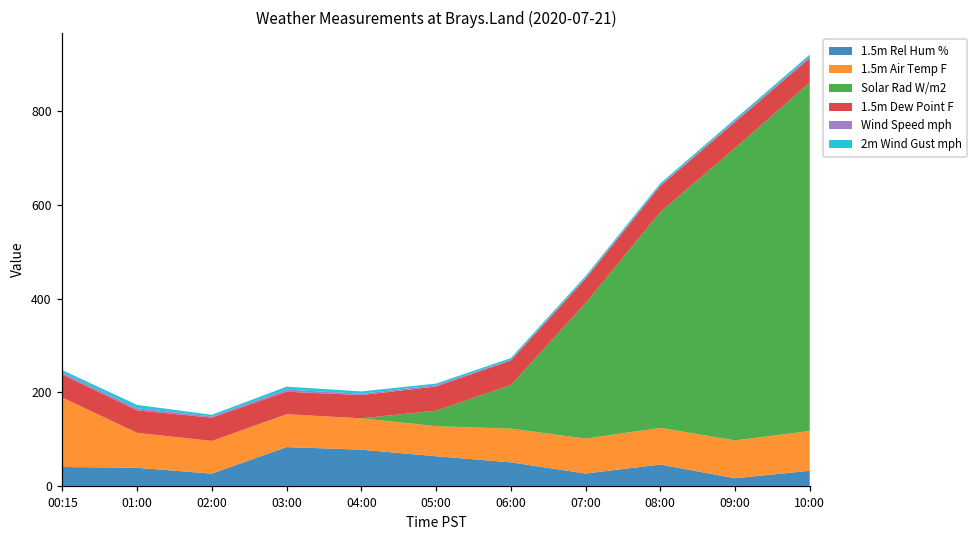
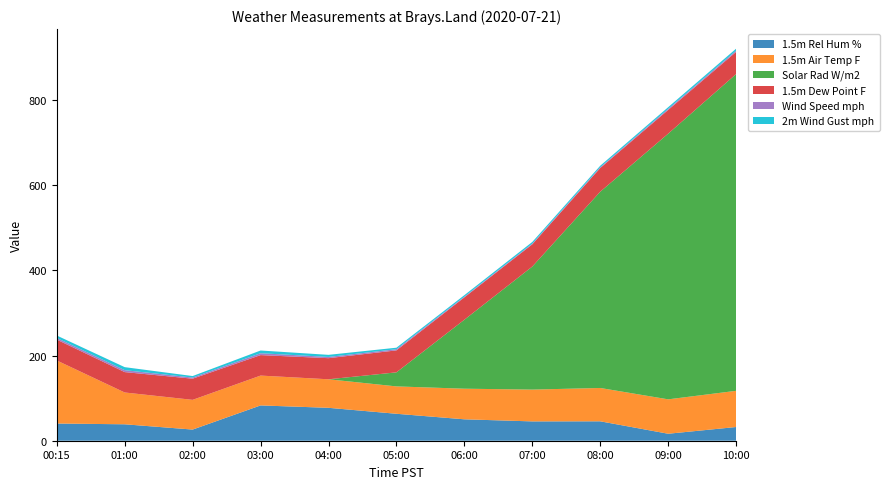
Solar Rad W/m2, 06:00: 90 -> 160
1.5m Rel Hum %, 07:00: 30 -> 50
